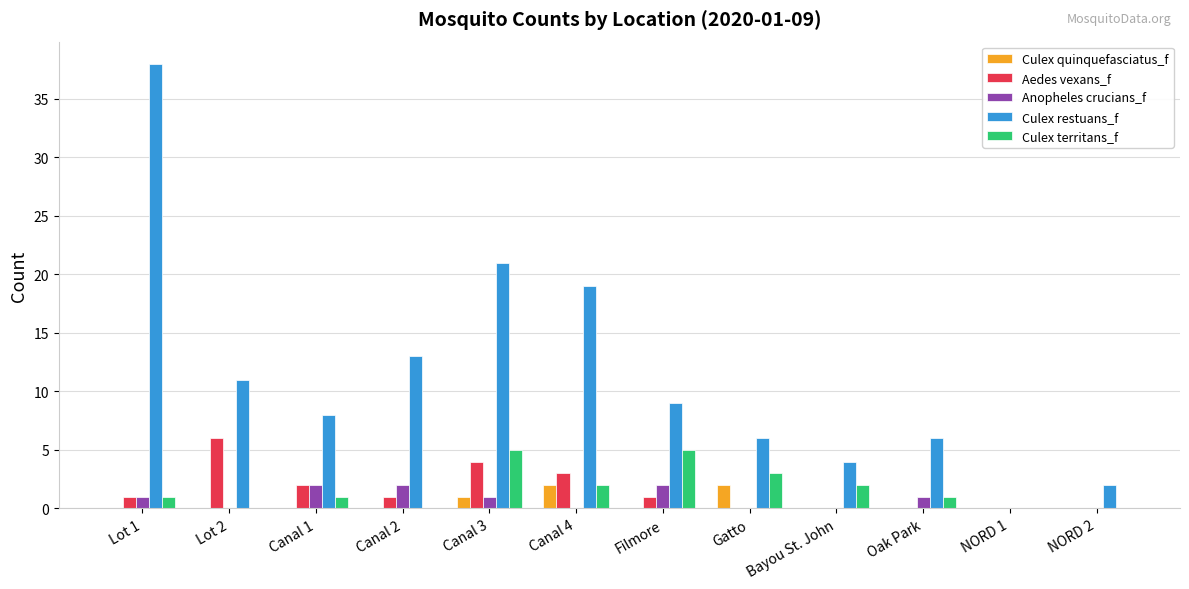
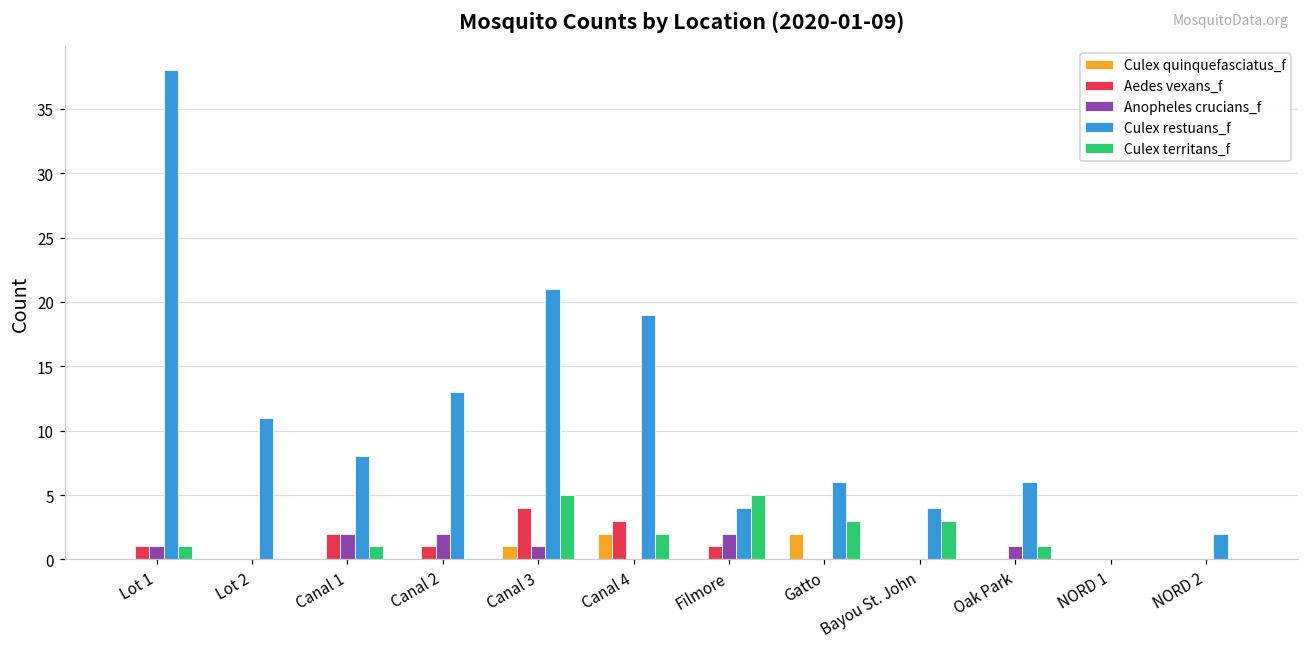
Aedes vexans_f, Lot 2: 6 -> 0
Culex restuans_f, Filmore: 9 -> 4
Culex territans_f, Bayou St. John: 2 -> 3
